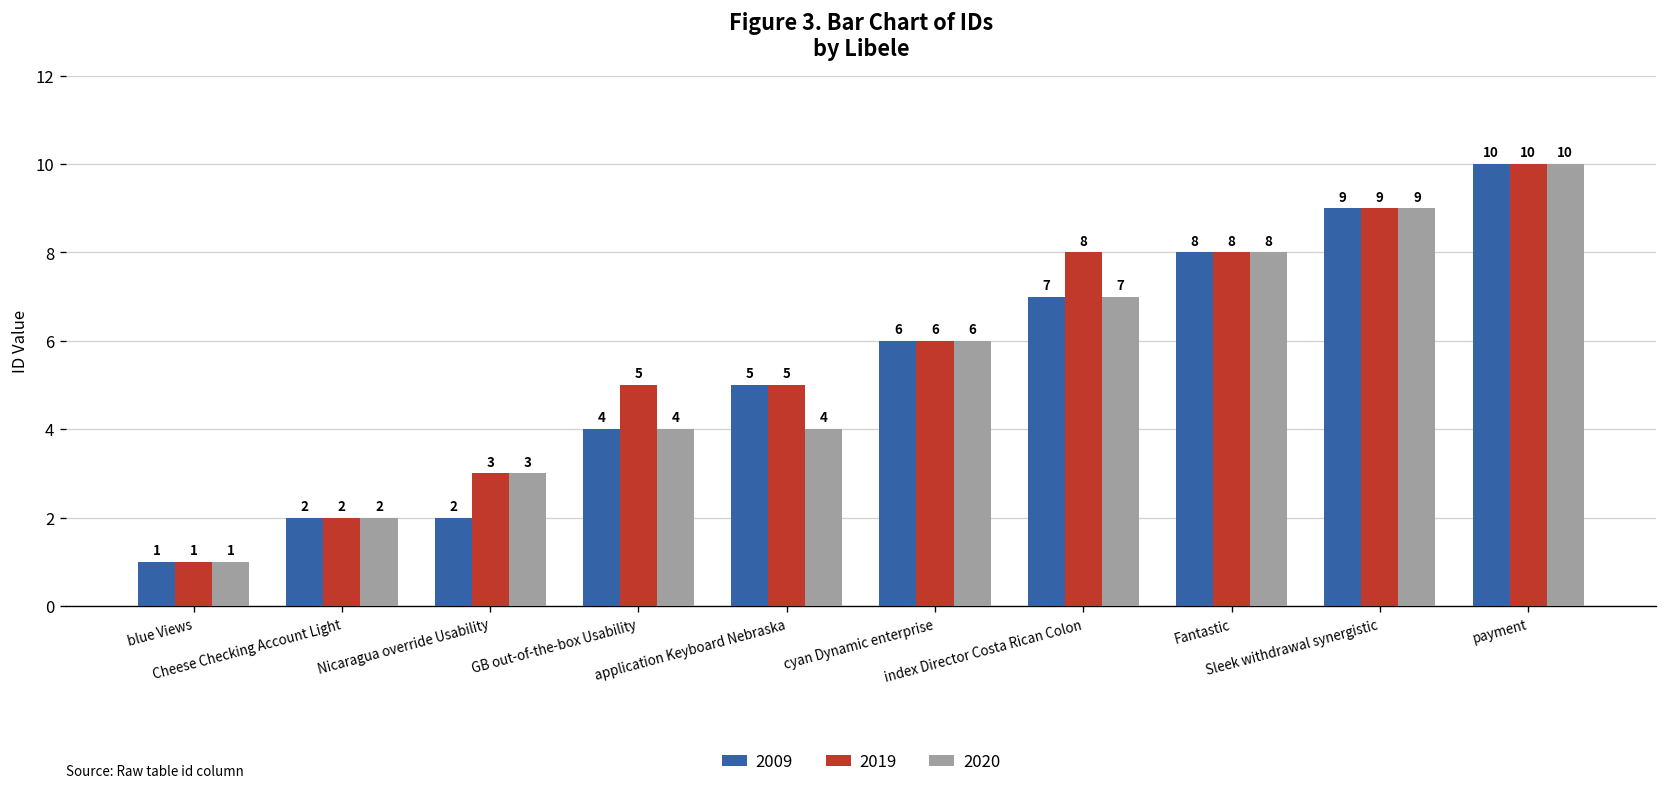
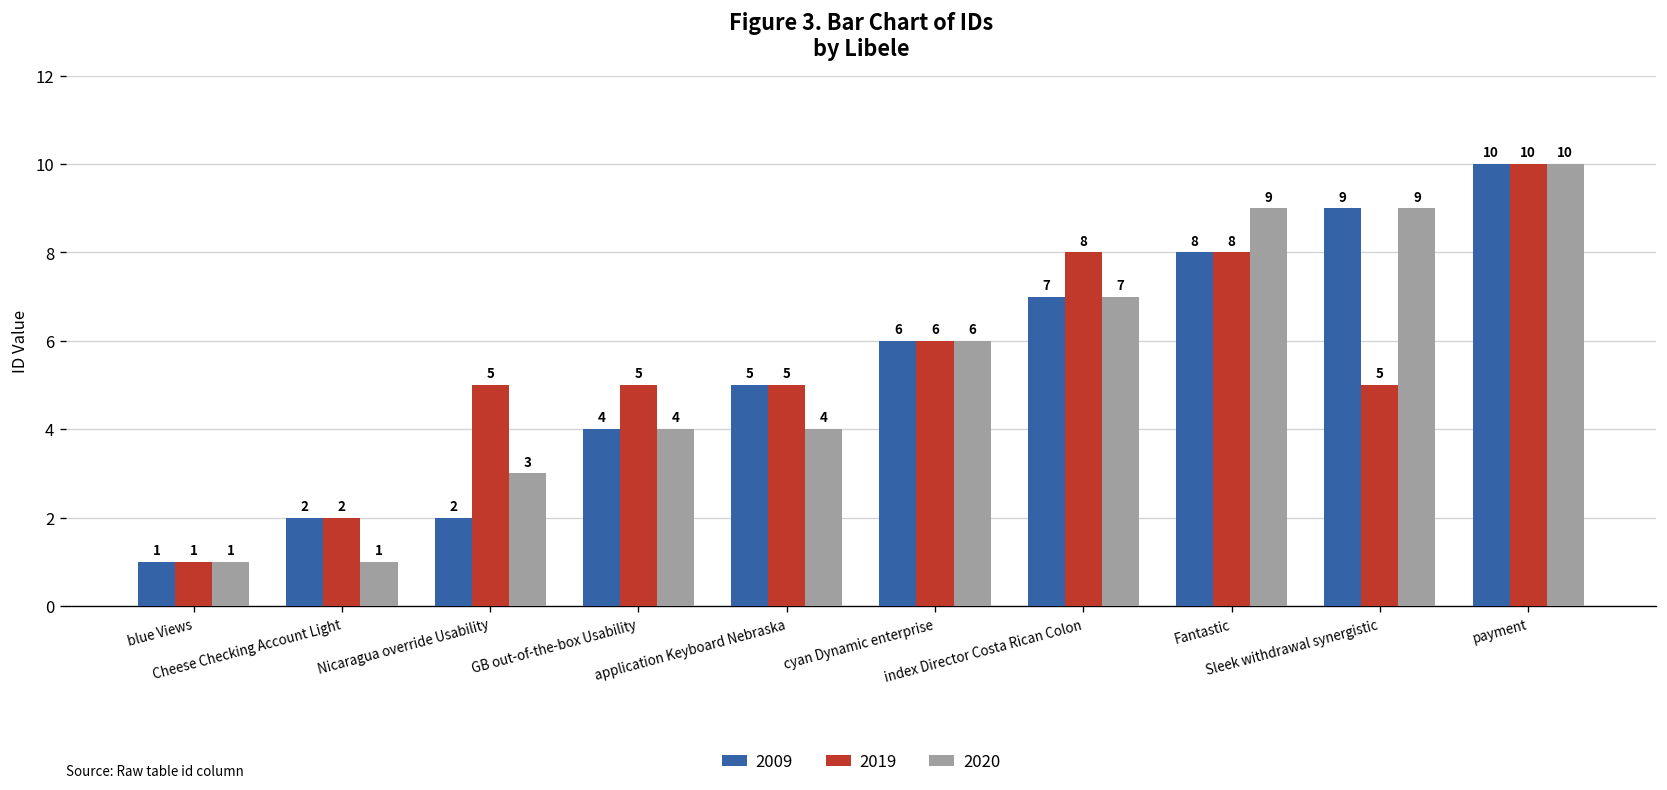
2020, Cheese Checking Account Light: 2 -> 1
2019, Nicaragua override Usability: 3 -> 5
2020, Fantastic: 8 -> 9
2019, Sleek withdrawal synergistic: 9 -> 5
